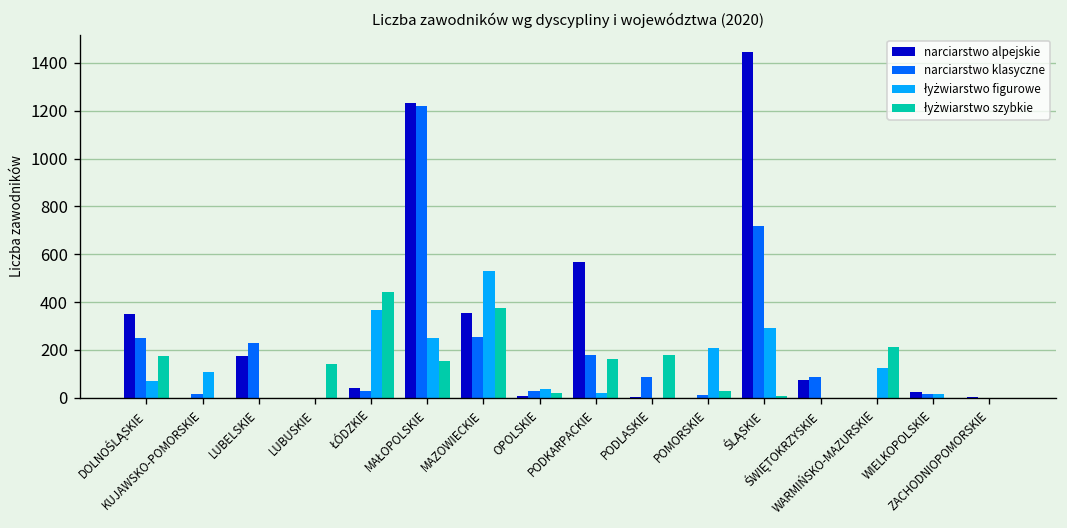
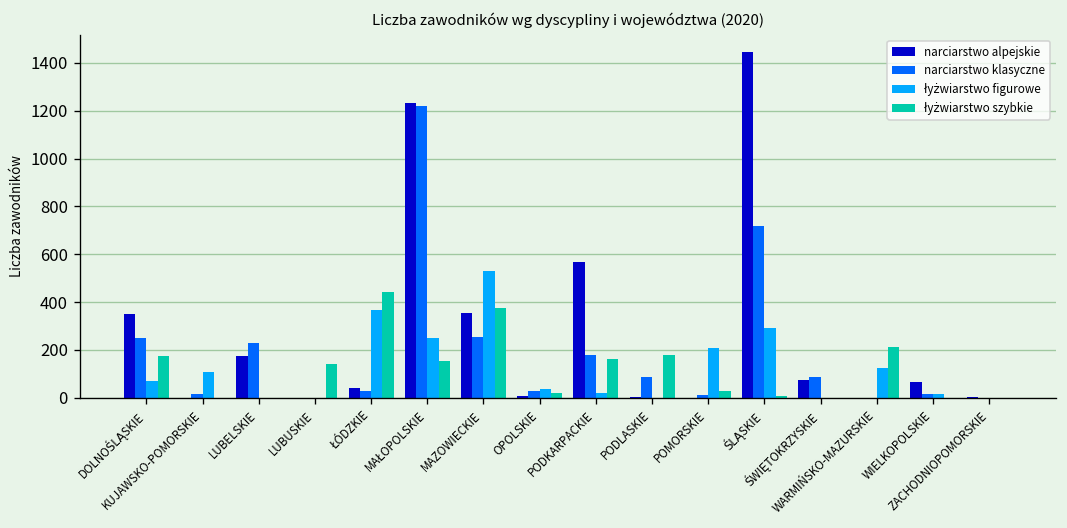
narciarstwo alpejskie, WIELKOPOLSKIE: 20 -> 70
